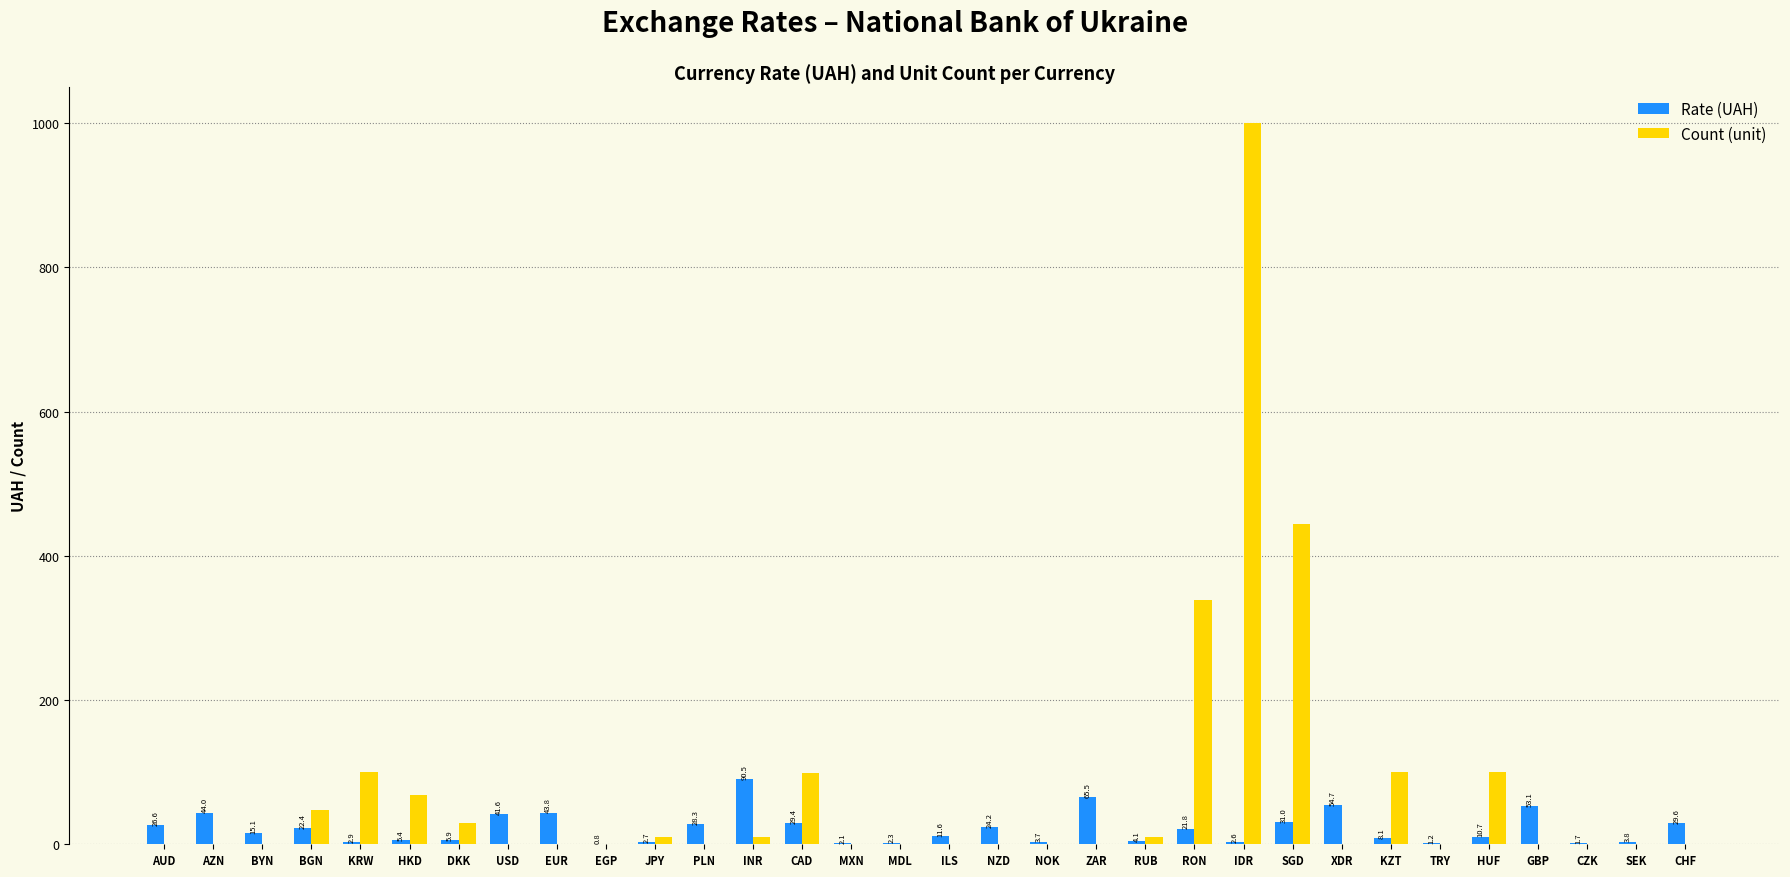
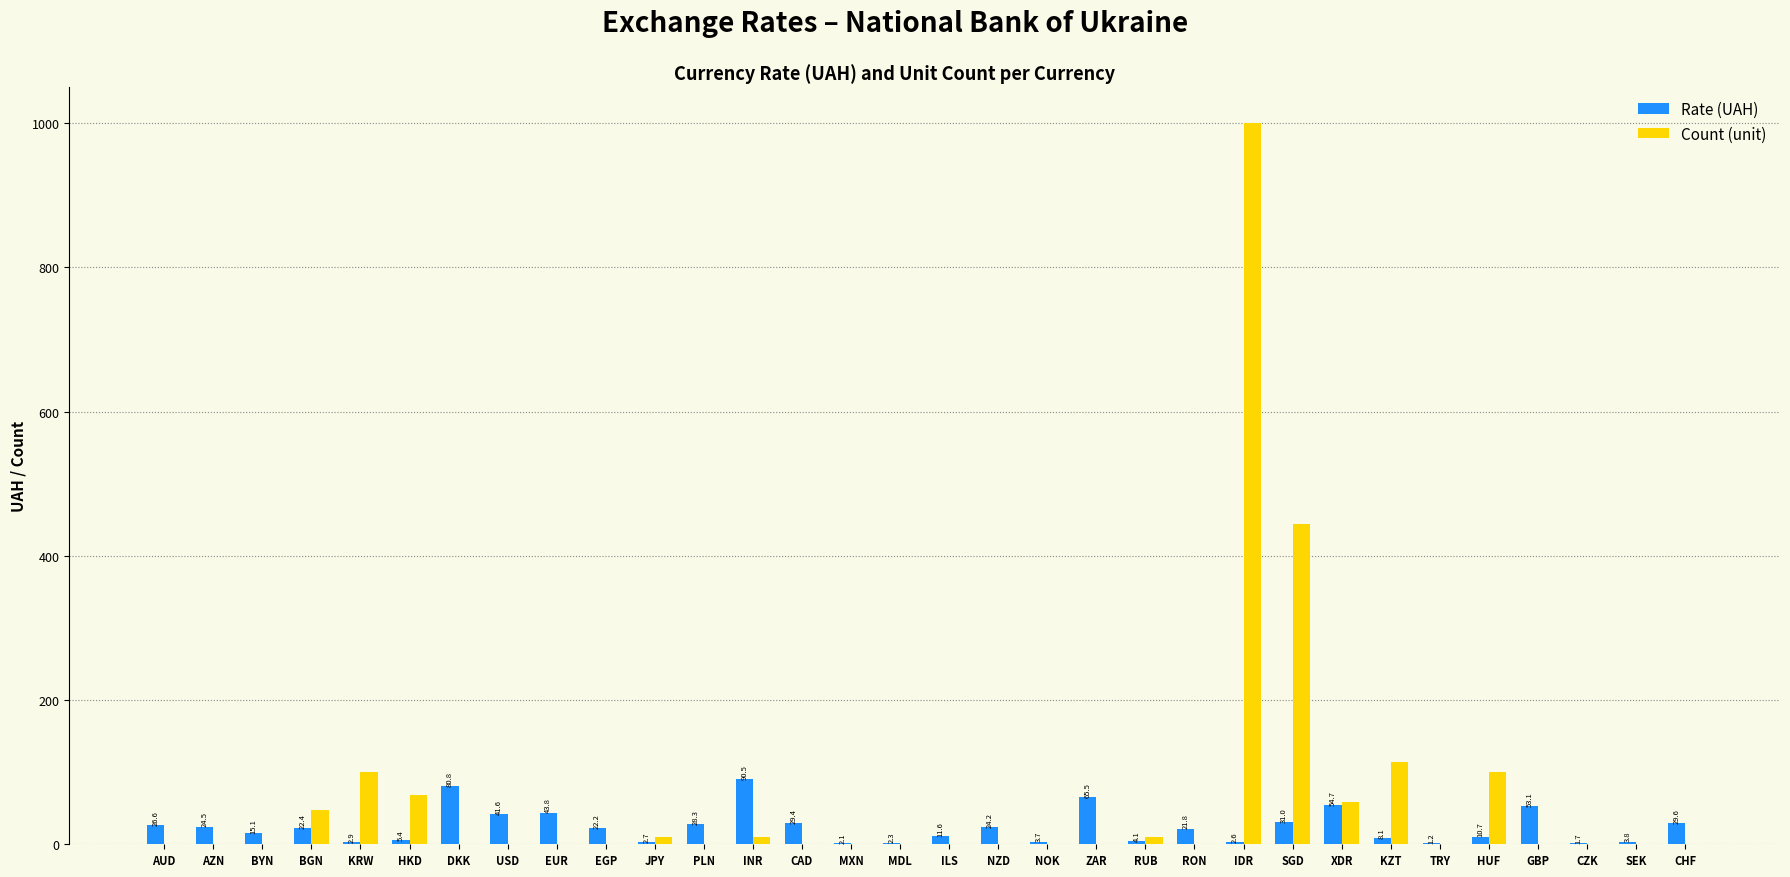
Rate (UAH), AZN: 44.0 -> 24.5
Rate (UAH), DKK: 5.9 -> 80.8
Count (unit), DKK: 30 -> 0
Rate (UAH), EGP: 0.8 -> 22.2
Count (unit), CAD: 100 -> 0
Count (unit), RON: 340 -> 0
Count (unit), XDR: 0 -> 60
Count (unit), KZT: 100 -> 110
